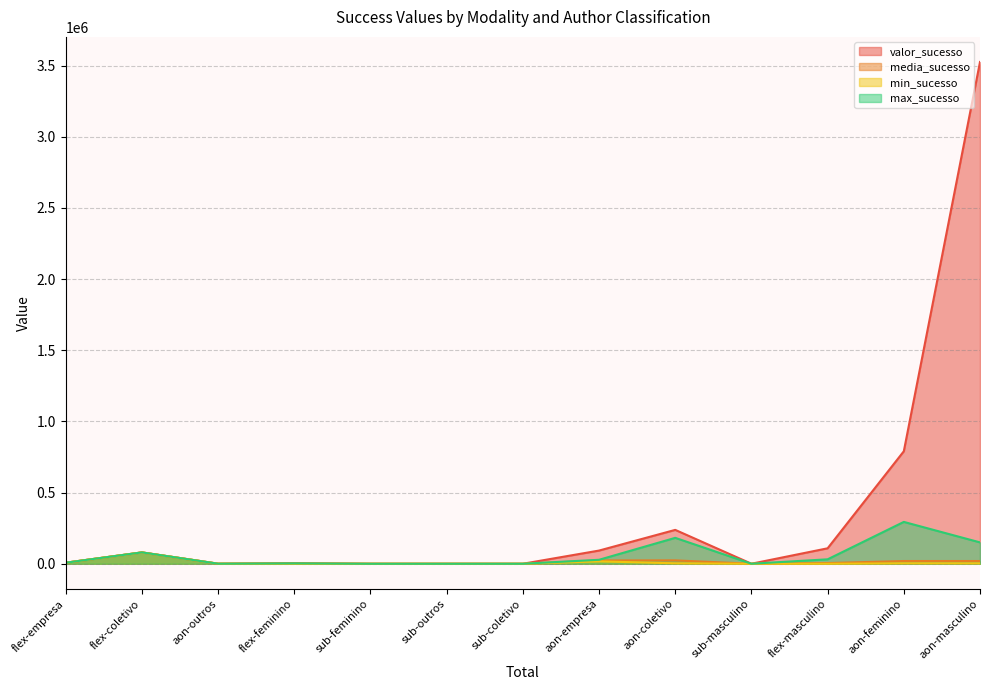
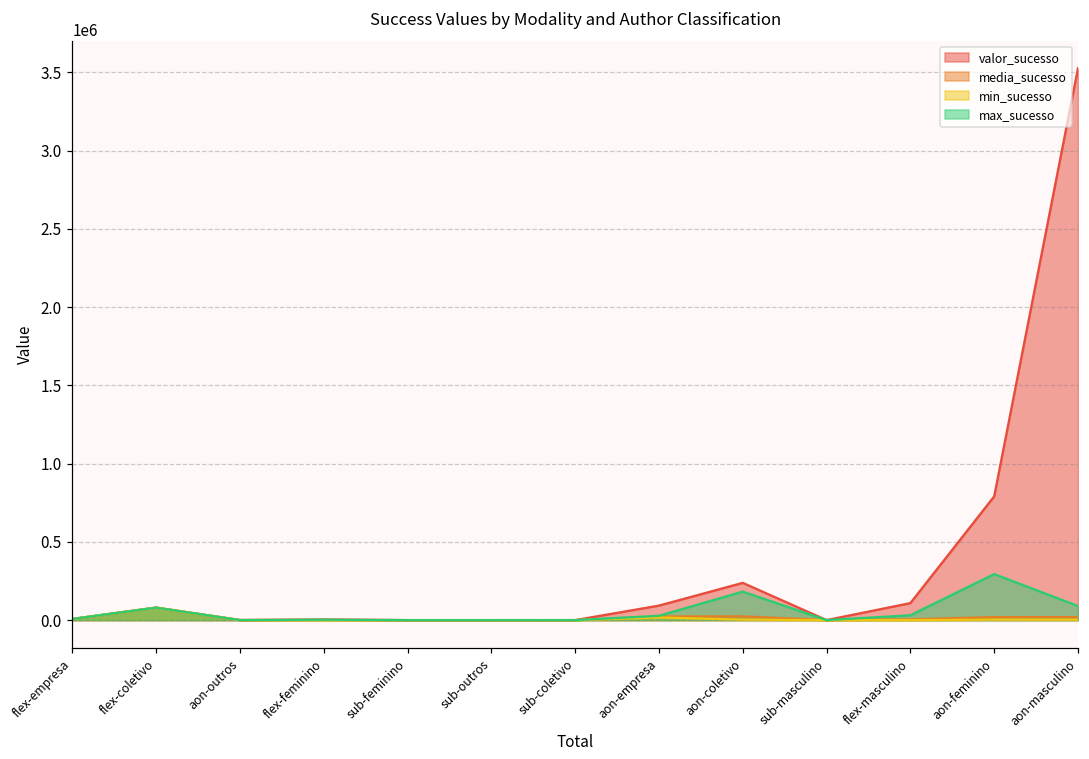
max_sucesso, aon-masculino: 150000 -> 90000
